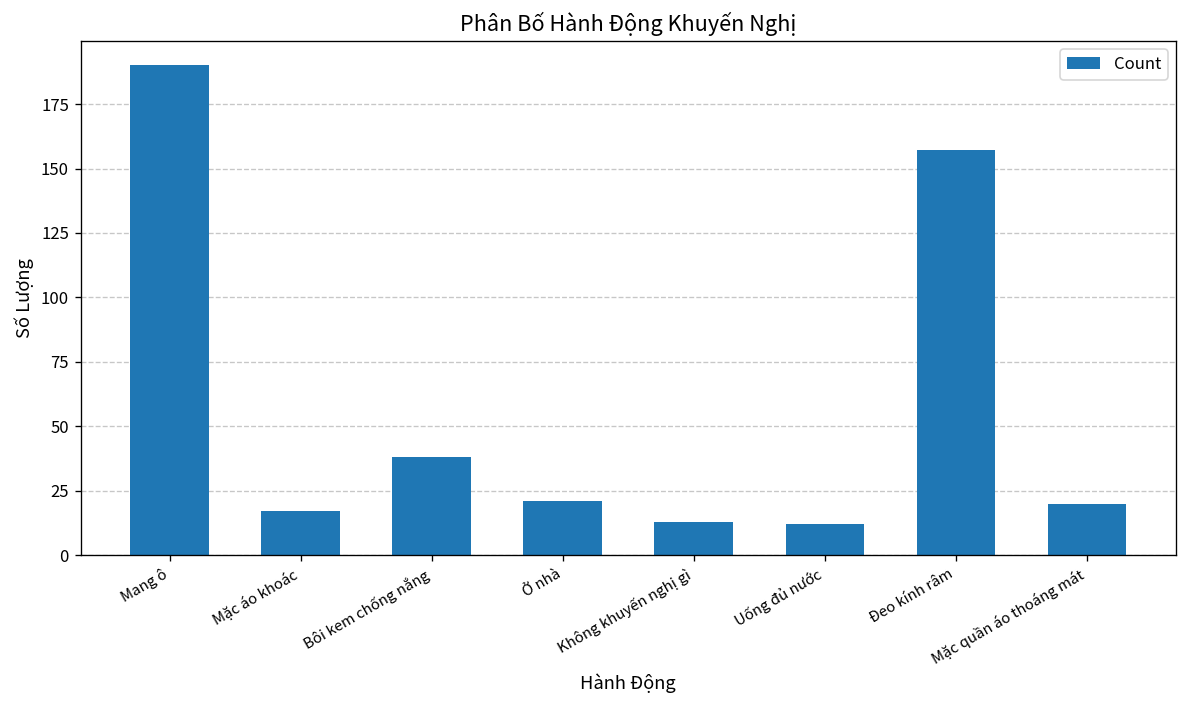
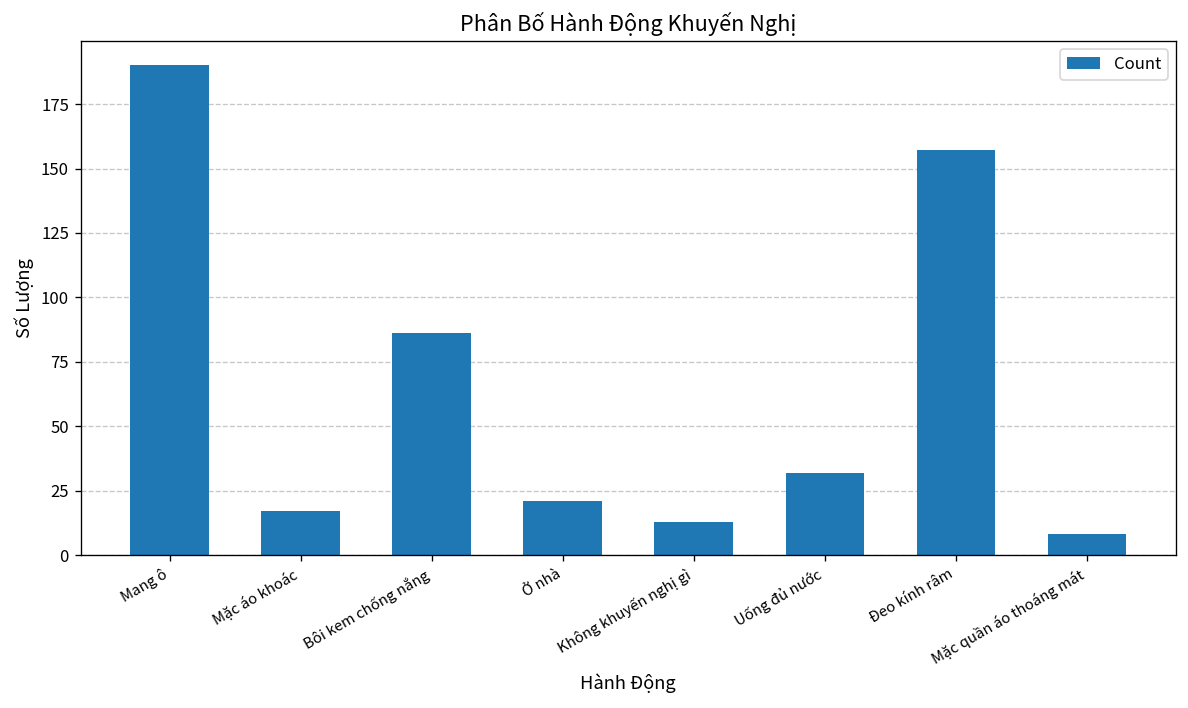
Bôi kem chống nắng: 38 -> 86
Uống đủ nước: 12 -> 32
Mặc quần áo thoáng mát: 20 -> 8
